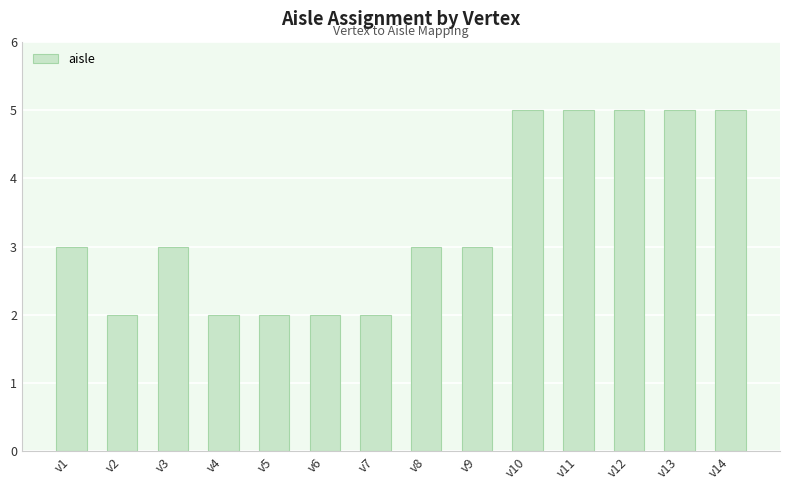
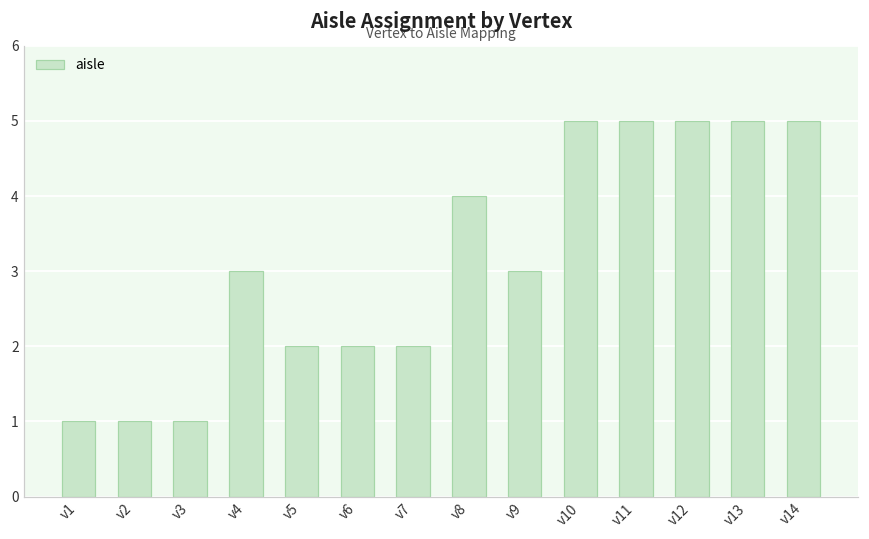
v1: 3 -> 1
v2: 2 -> 1
v3: 3 -> 1
v4: 2 -> 3
v8: 3 -> 4
